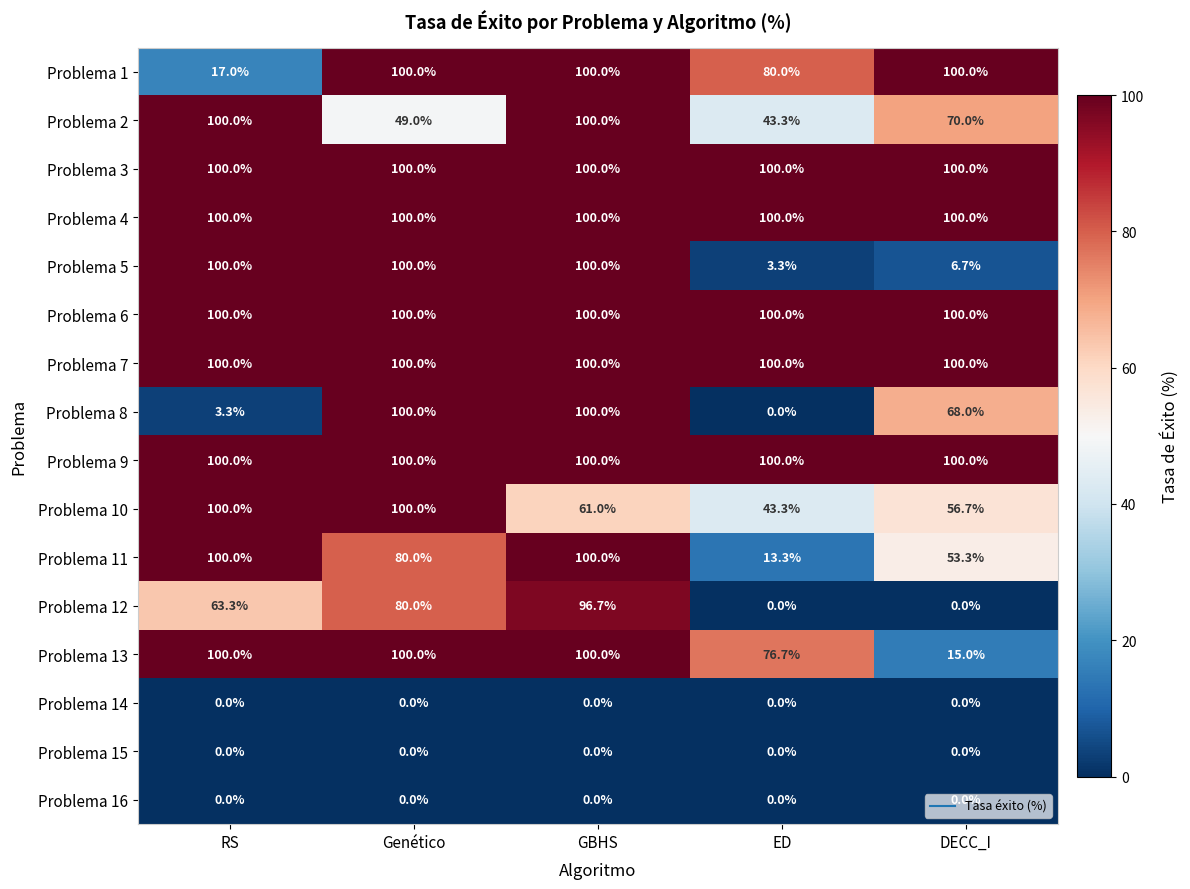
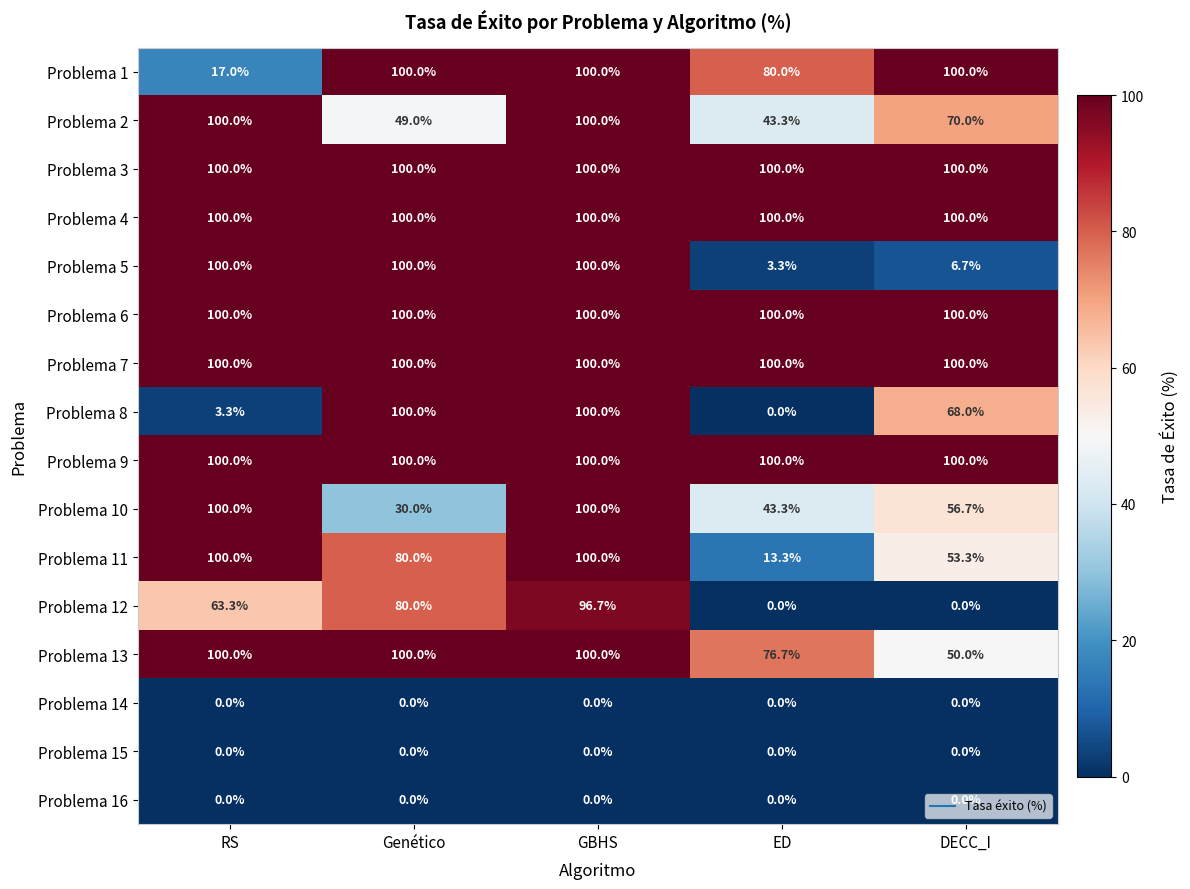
Problema 10, Genético: 100.0% -> 30.0%
Problema 10, GBHS: 61.0% -> 100.0%
Problema 13, DECC_I: 15.0% -> 50.0%
